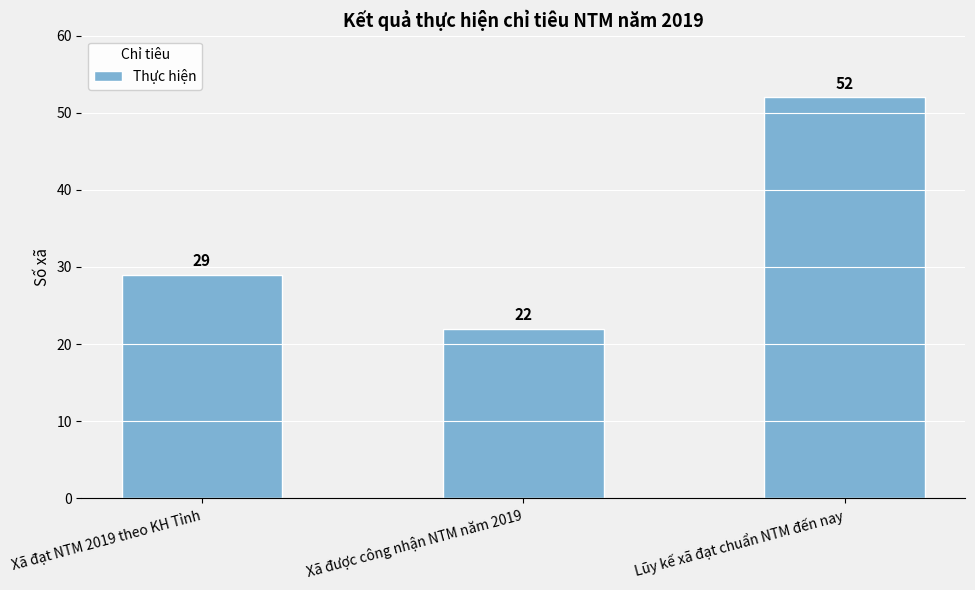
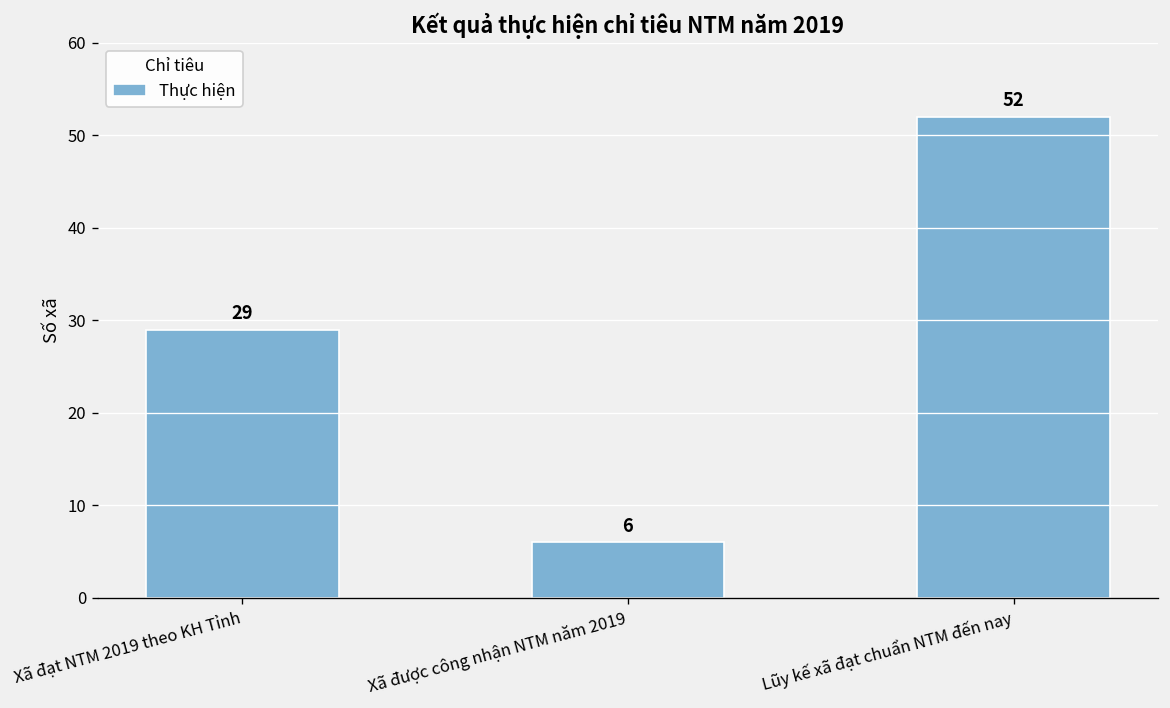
Xã được công nhận NTM năm 2019: 22 -> 6
